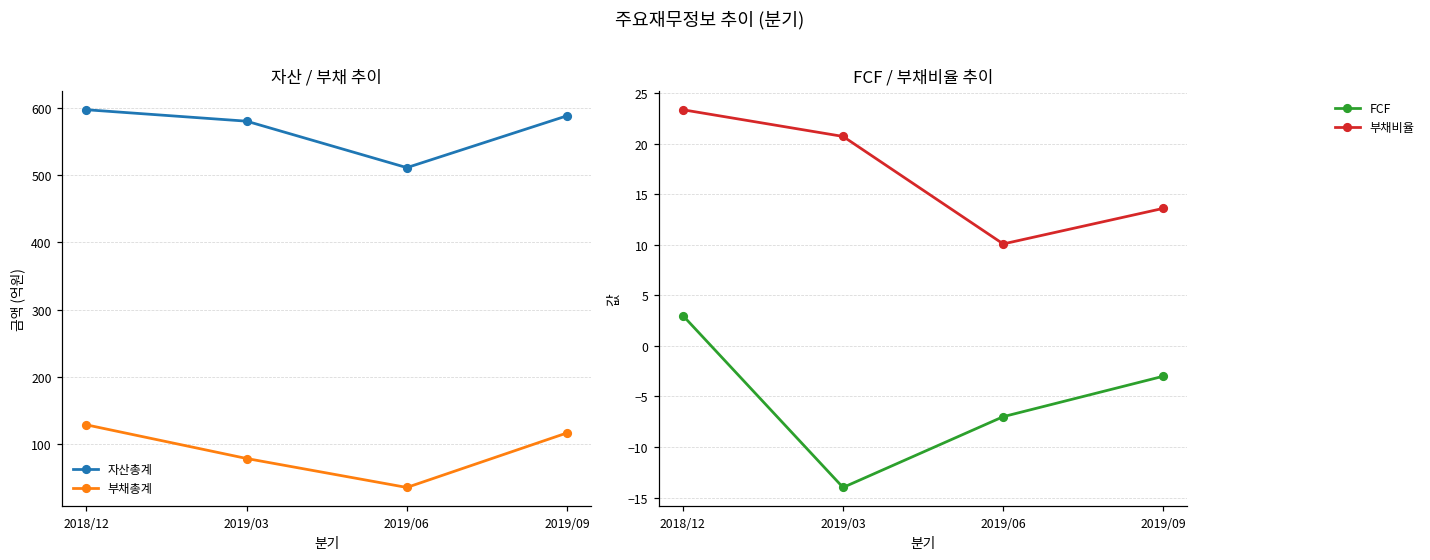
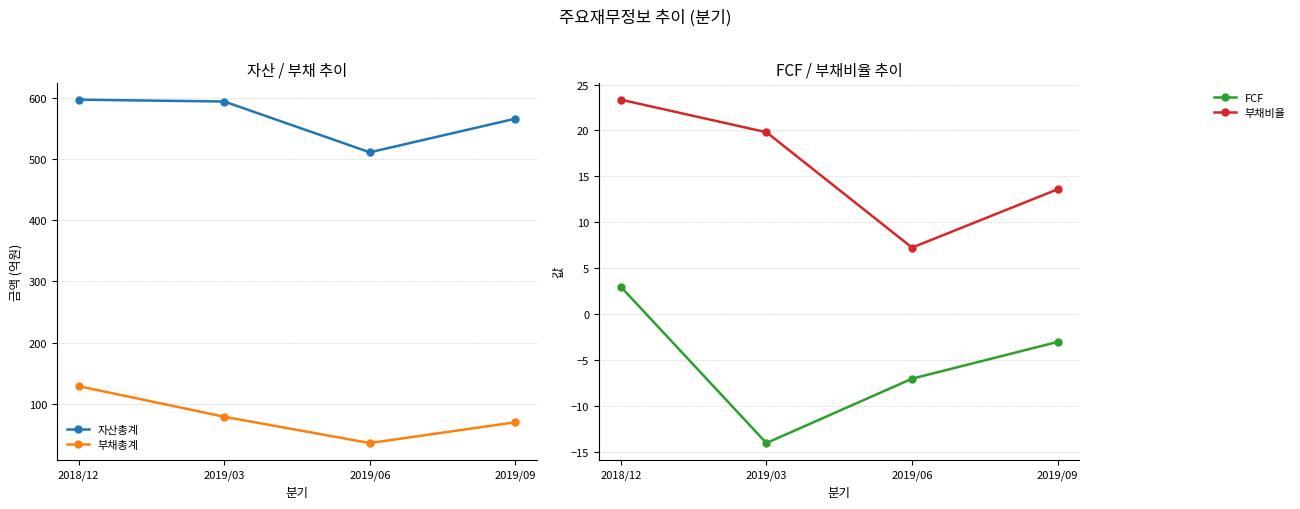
자산 / 부채 추이, 자산총계, 2019/03: 580 -> 590
자산 / 부채 추이, 자산총계, 2019/09: 590 -> 570
자산 / 부채 추이, 부채총계, 2019/09: 120 -> 70
FCF / 부채비율 추이, 부채비율, 2019/03: 21 -> 20
FCF / 부채비율 추이, 부채비율, 2019/06: 10 -> 7
